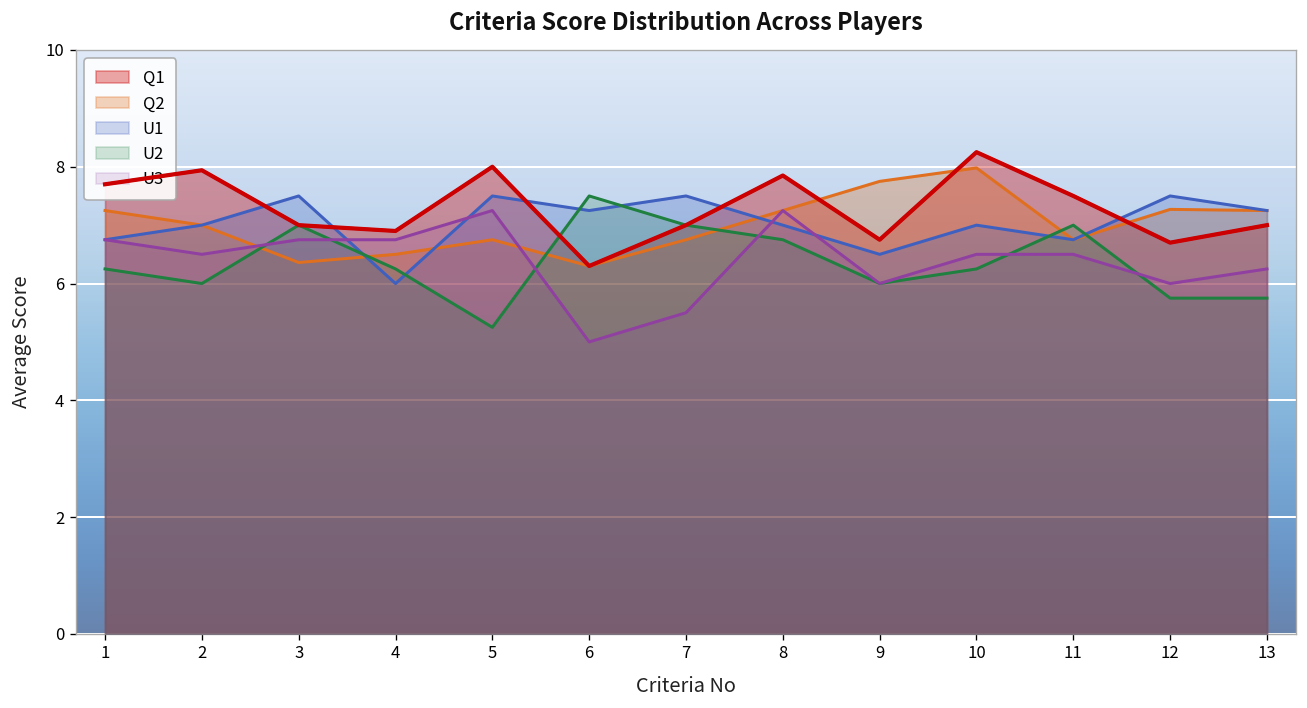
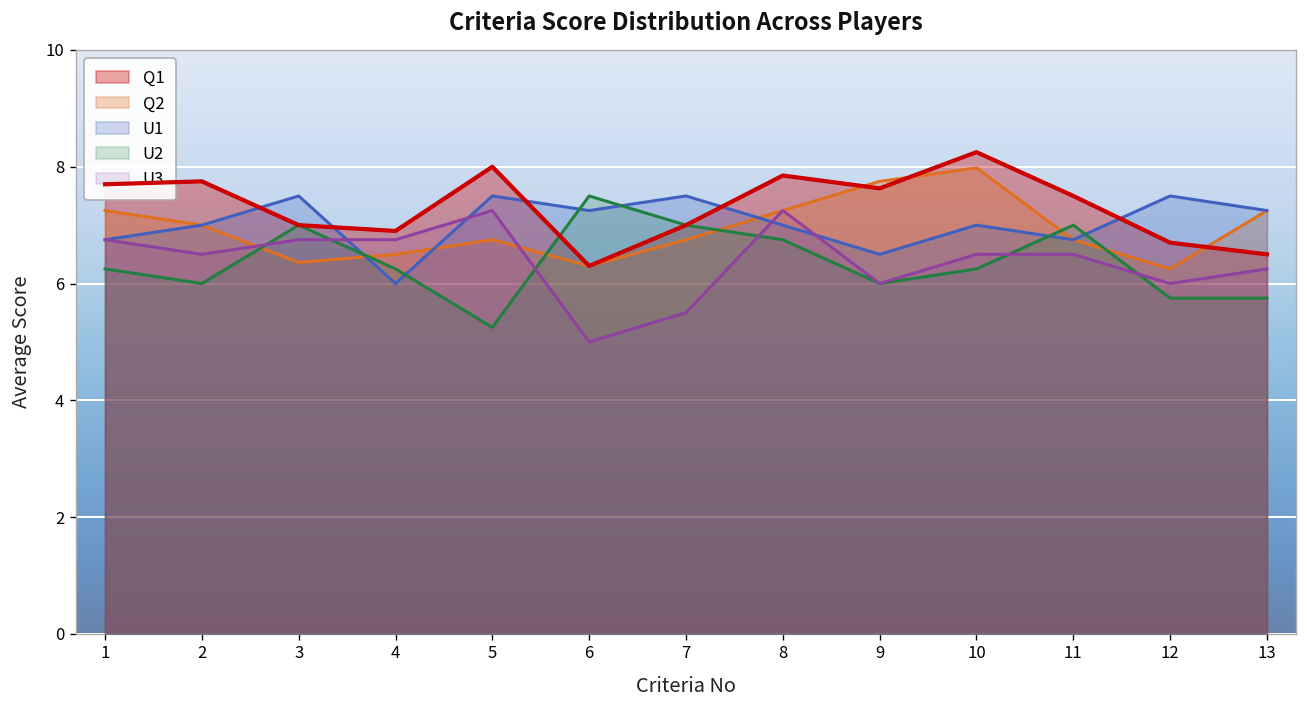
Q1, 2: 7.9 -> 7.8
Q1, 9: 6.8 -> 7.6
Q2, 12: 7.3 -> 6.3
Q1, 13: 7.0 -> 6.5
